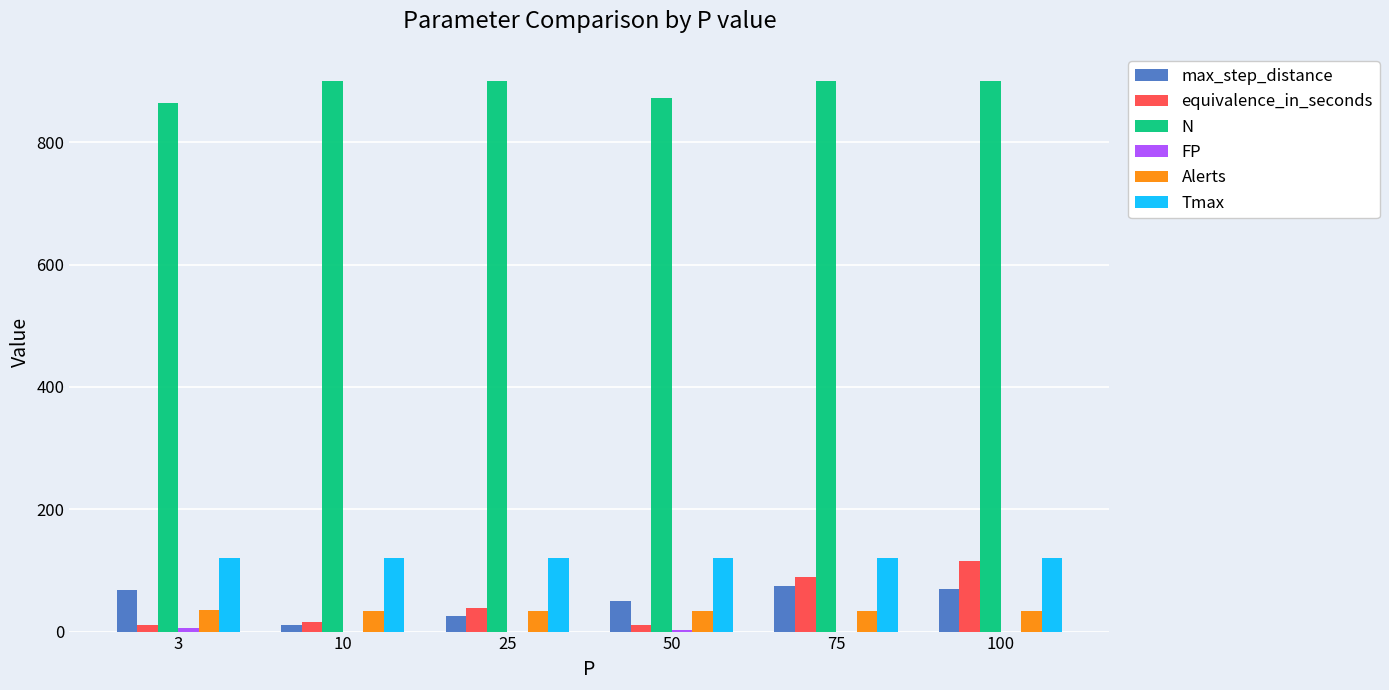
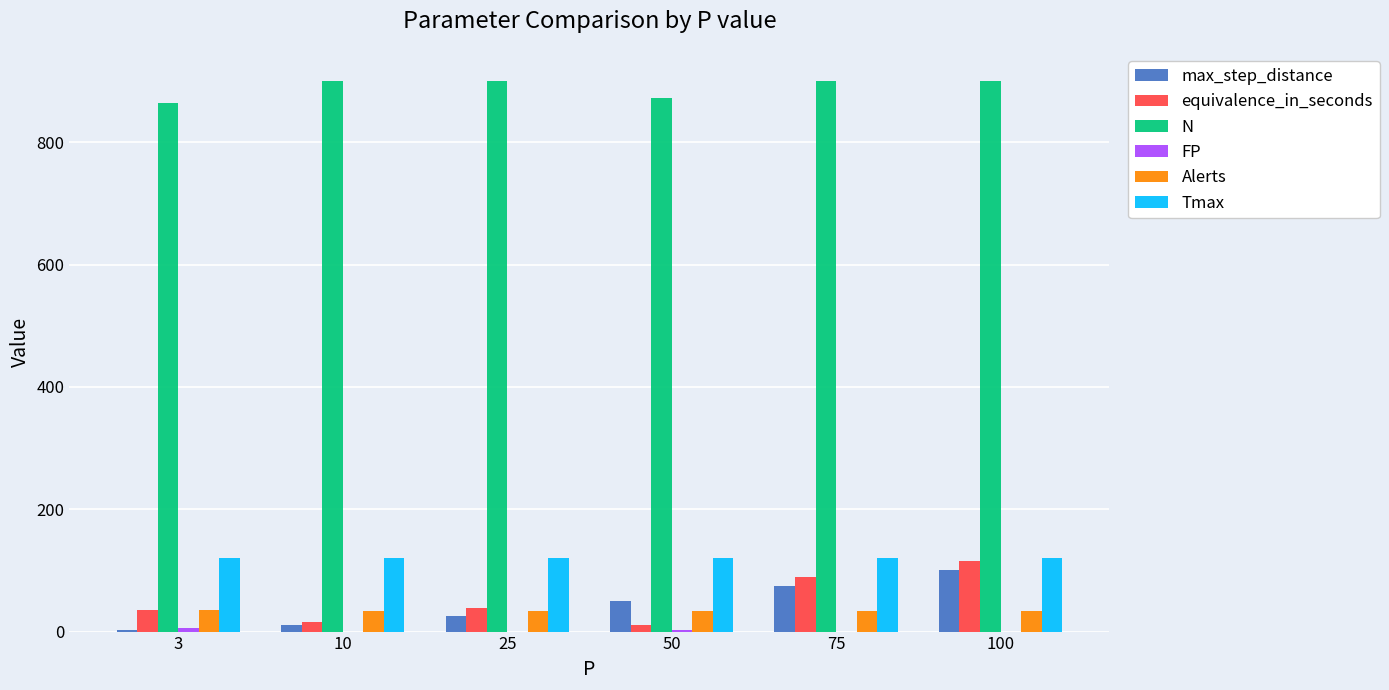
max_step_distance, 3: 70 -> 0
equivalence_in_seconds, 3: 10 -> 40
max_step_distance, 100: 70 -> 100
